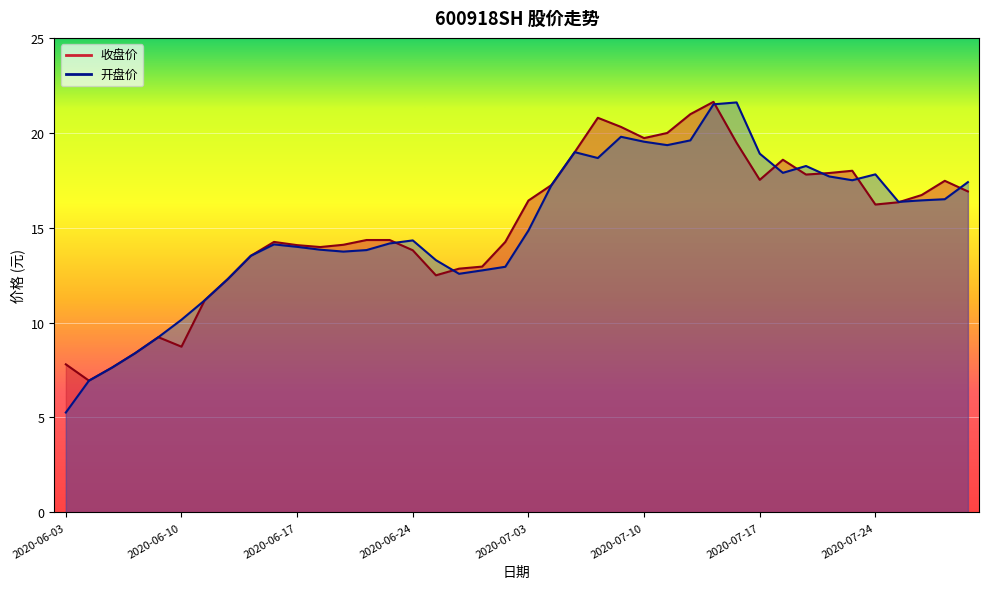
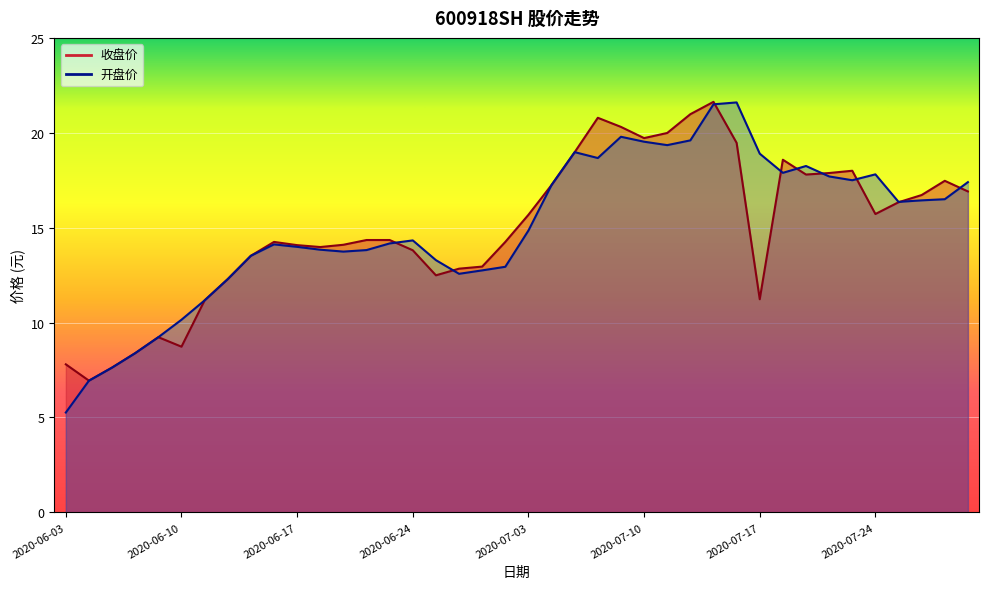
收盘价, 2020-07-03: 16.4 -> 15.7
收盘价, 2020-07-17: 17.5 -> 11.2
收盘价, 2020-07-24: 16.2 -> 15.7
